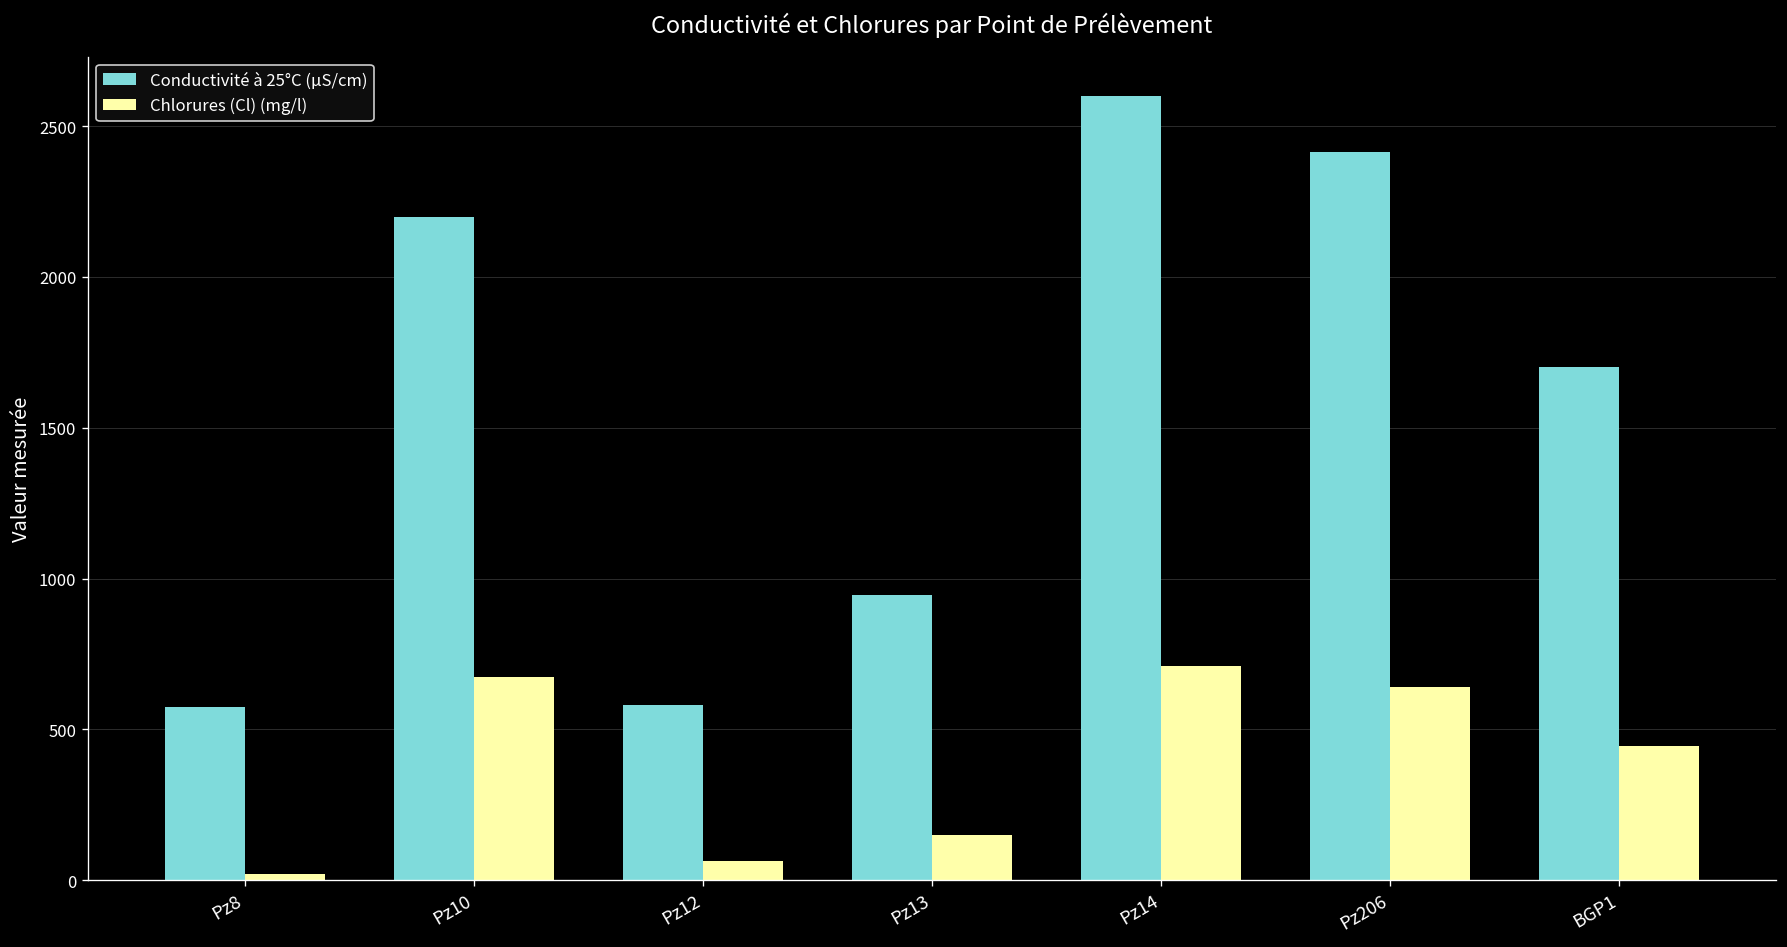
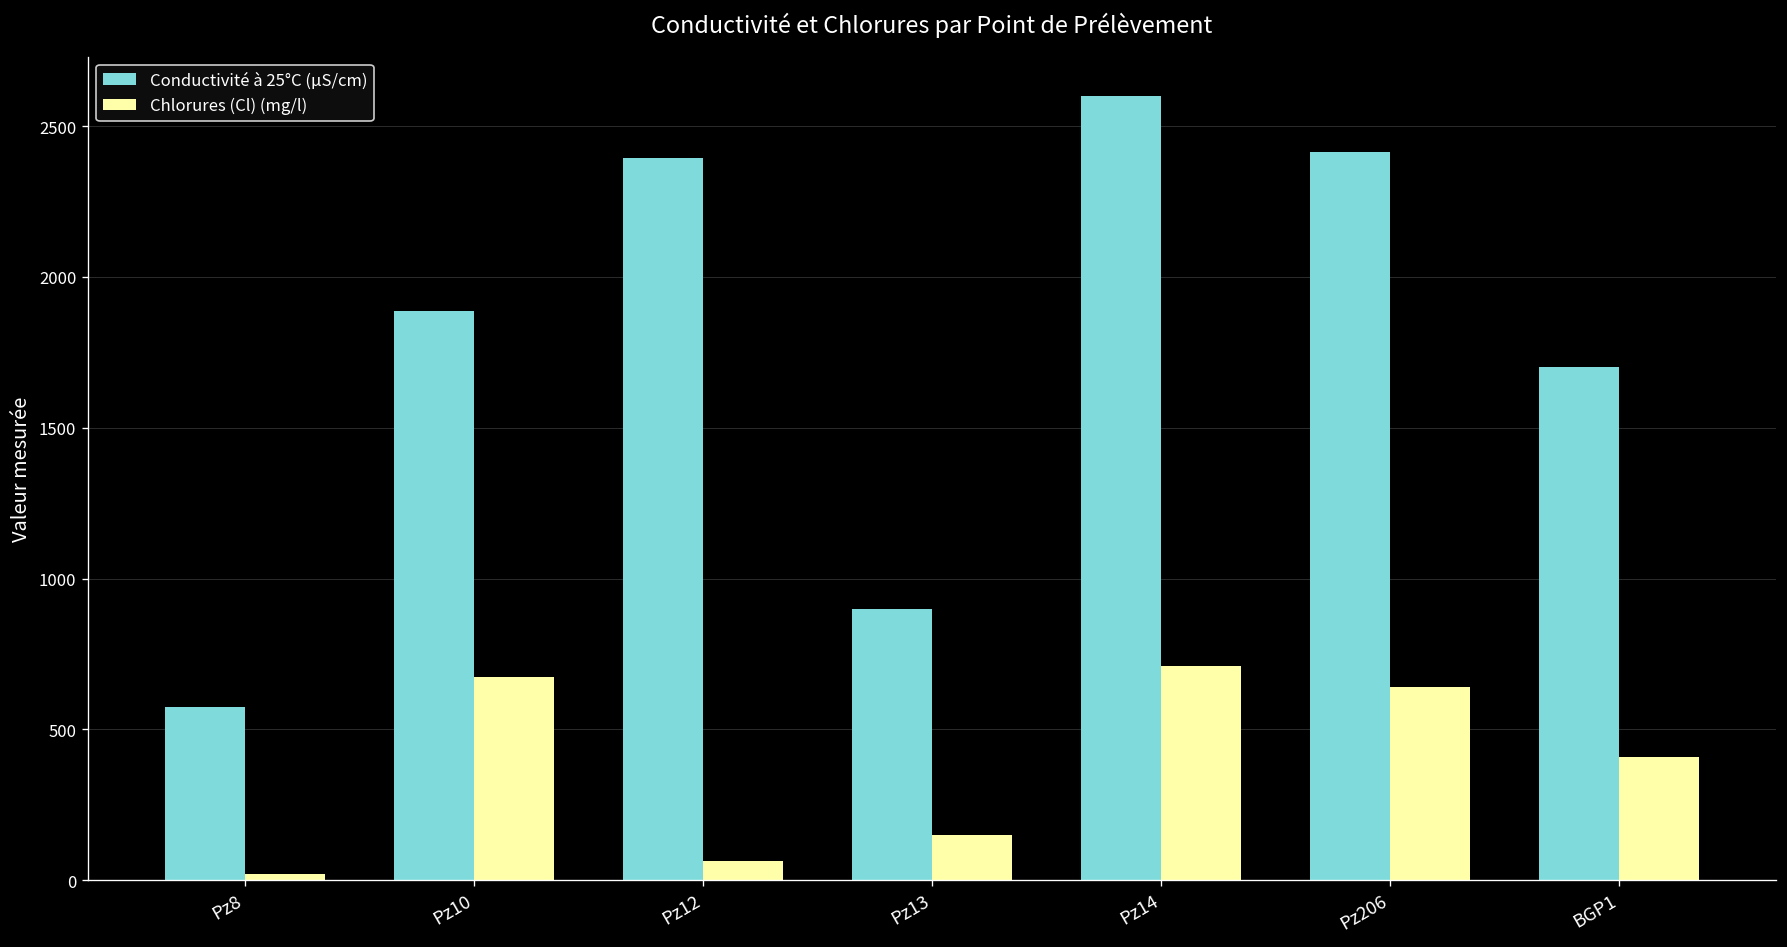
Conductivité à 25°C (µS/cm), Pz10: 2200 -> 1890
Conductivité à 25°C (µS/cm), Pz12: 580 -> 2390
Conductivité à 25°C (µS/cm), Pz13: 950 -> 900
Chlorures (Cl) (mg/l), BGP1: 450 -> 410
